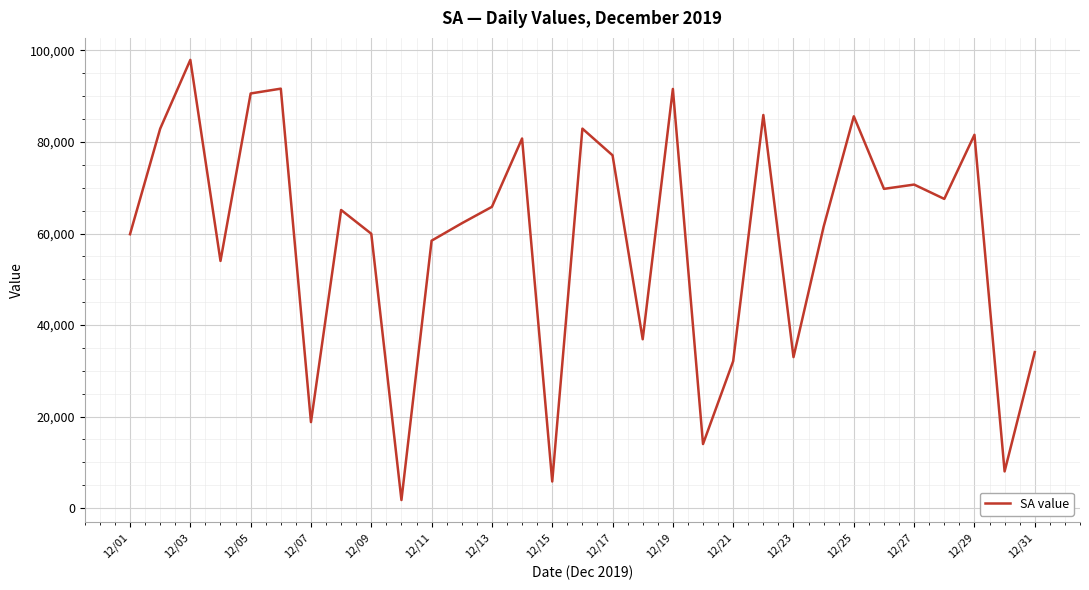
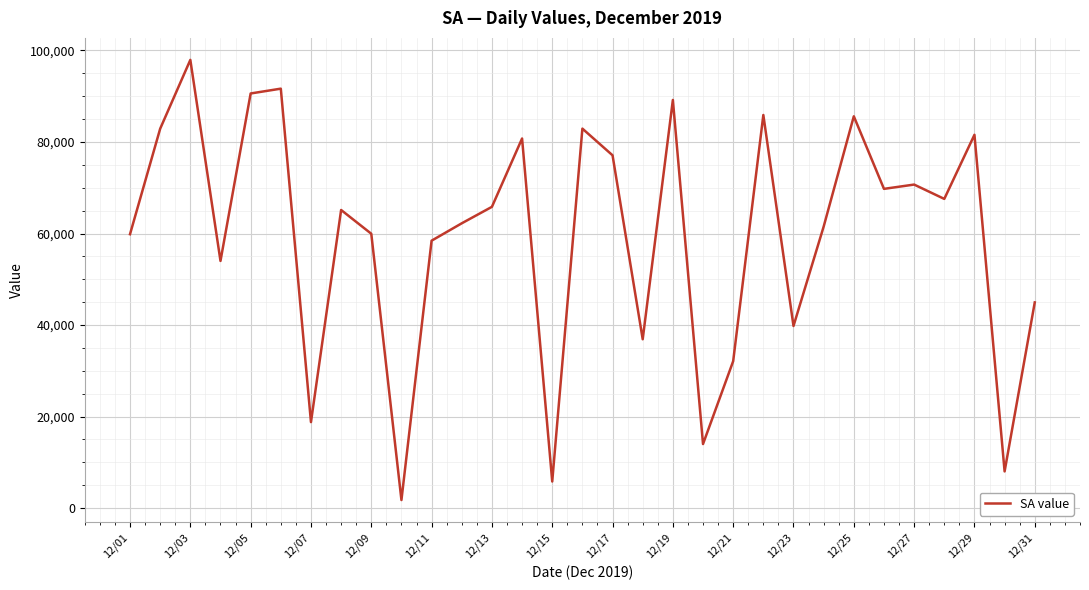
12/19: 92,000 -> 89,000
12/23: 33,000 -> 40,000
12/31: 34,000 -> 45,000
